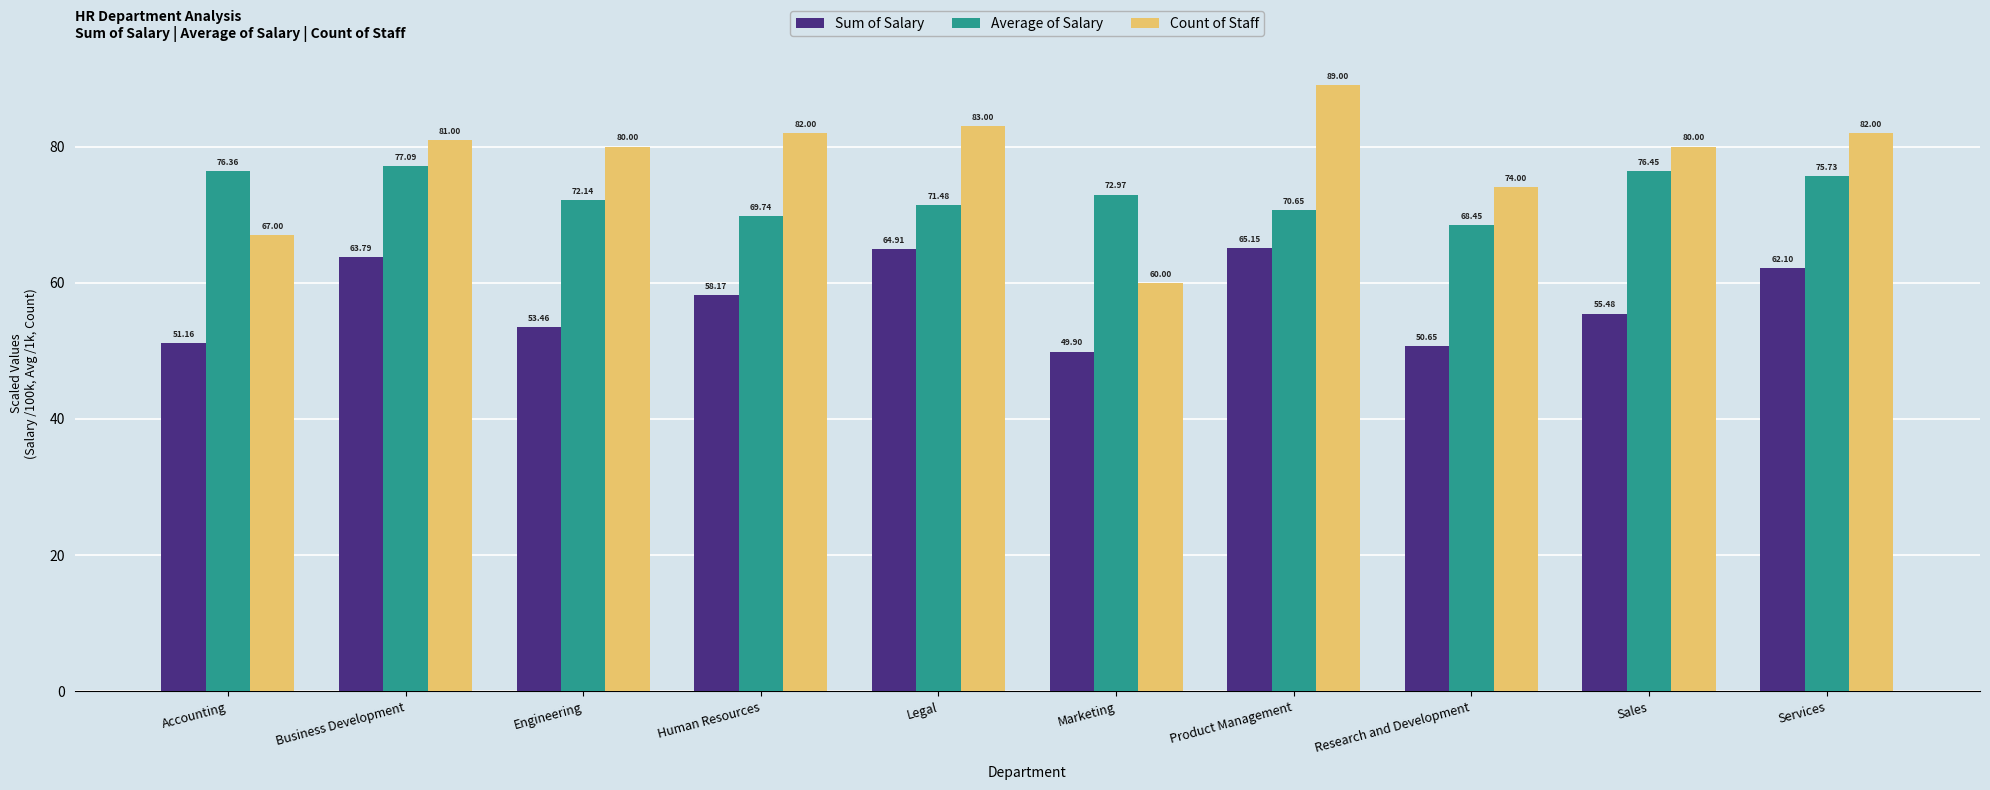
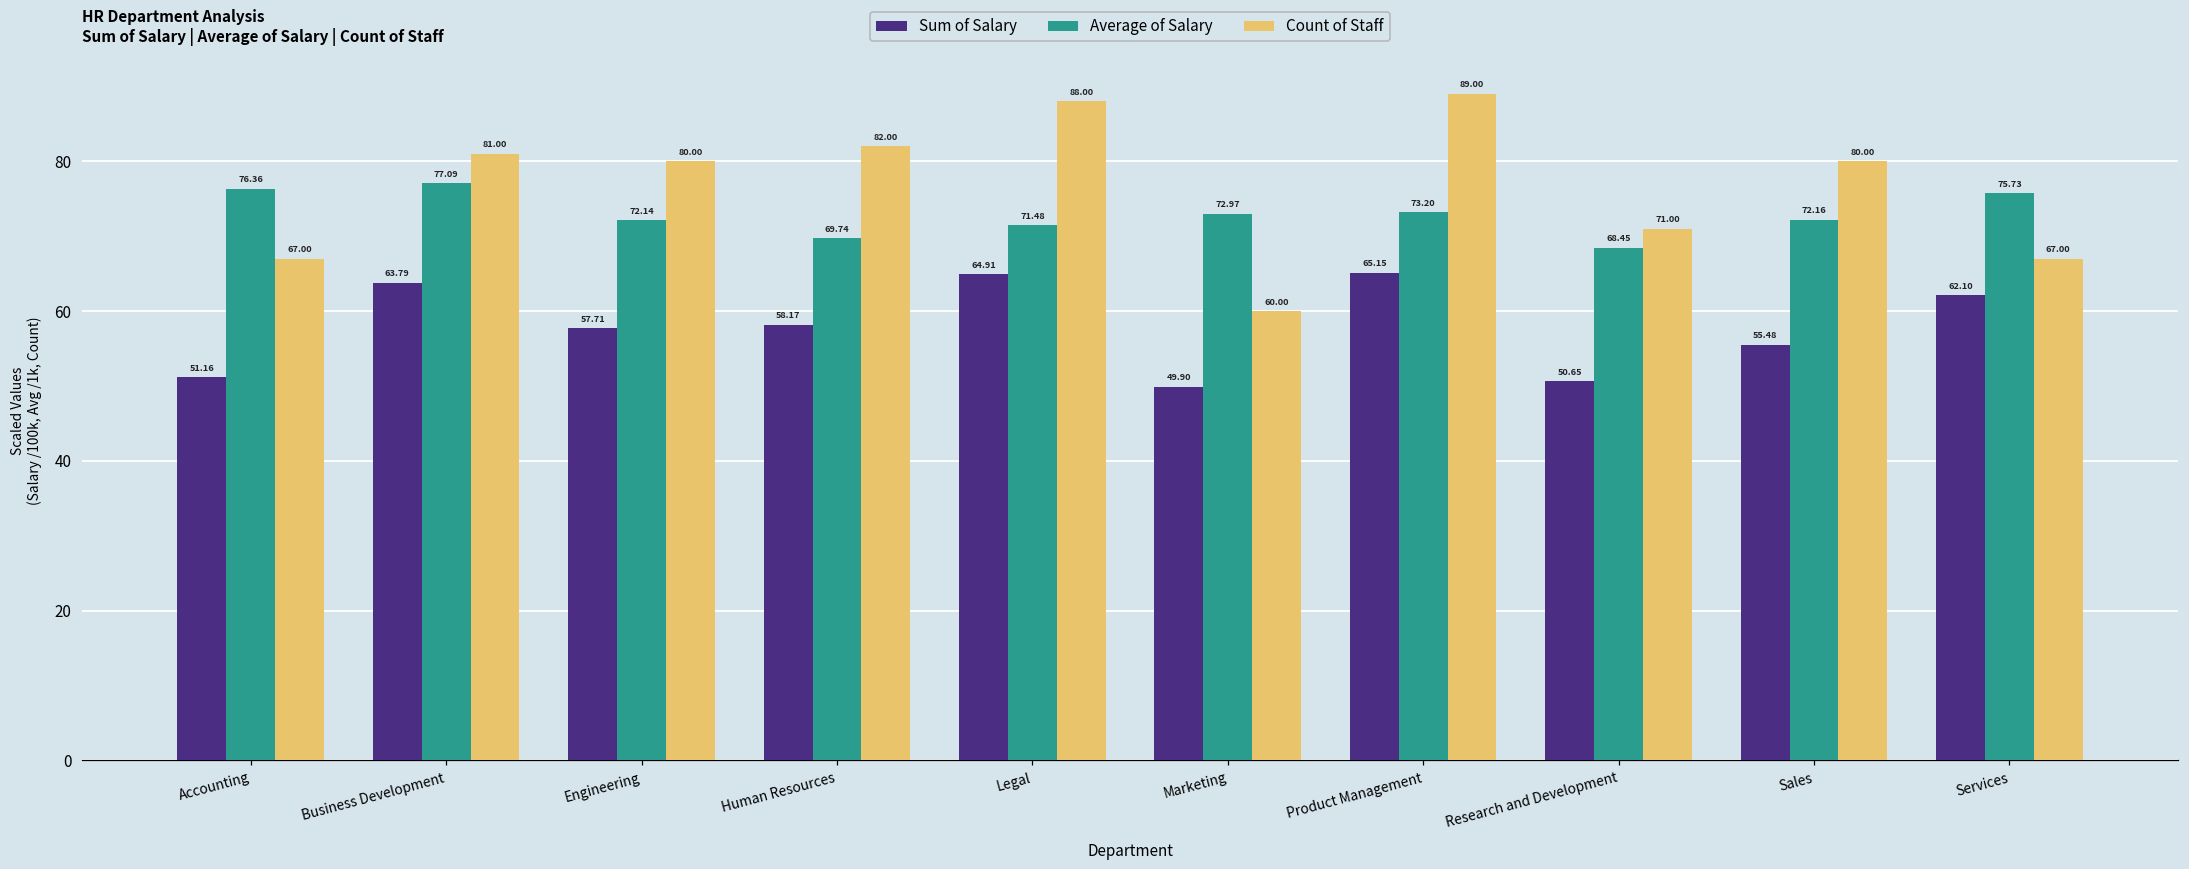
Sum of Salary, Engineering: 53.46 -> 57.71
Count of Staff, Legal: 83.00 -> 88.00
Average of Salary, Product Management: 70.65 -> 73.20
Count of Staff, Research and Development: 74.00 -> 71.00
Average of Salary, Sales: 76.45 -> 72.16
Count of Staff, Services: 82.00 -> 67.00
